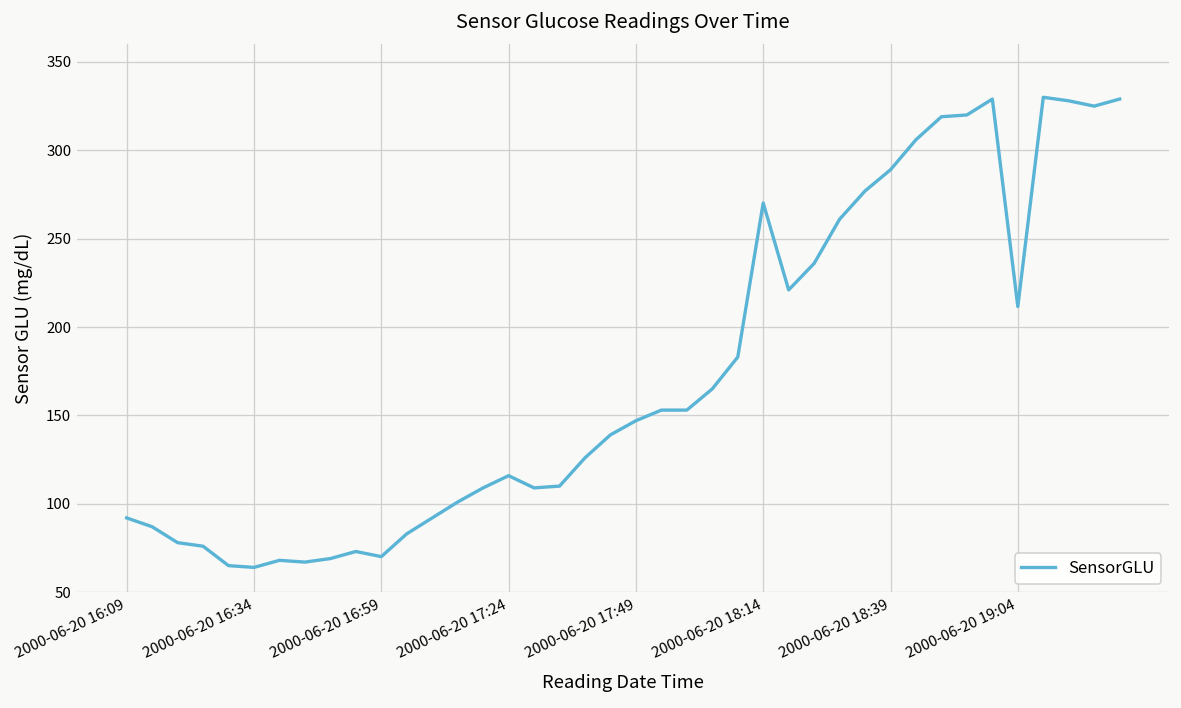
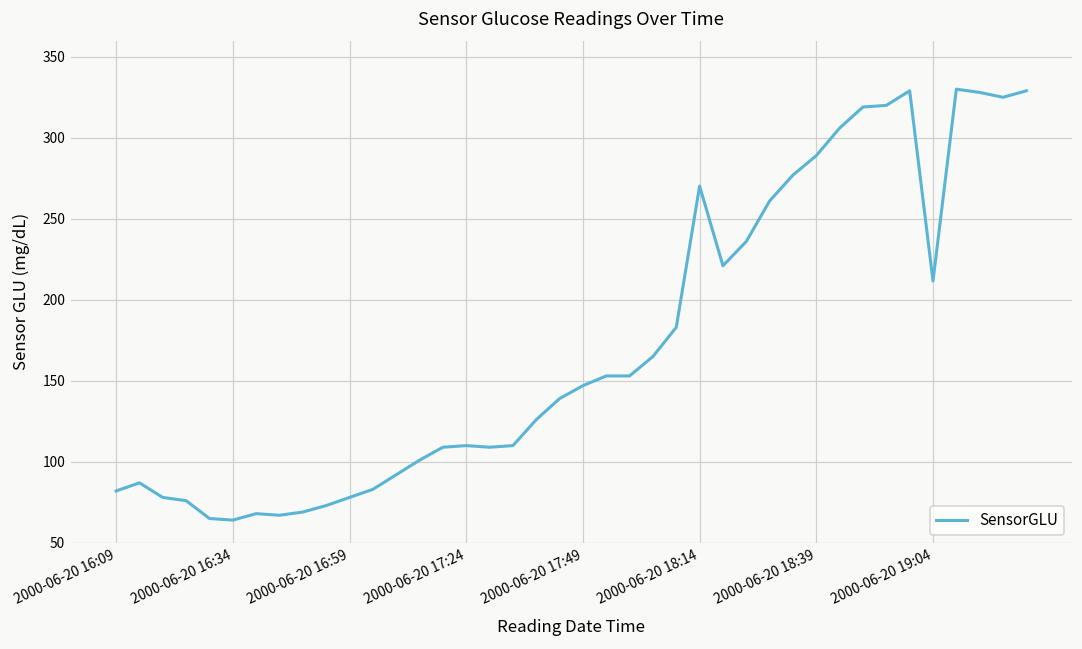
2000-06-20 16:09: 92 -> 82
2000-06-20 16:59: 70 -> 78
2000-06-20 17:24: 116 -> 110
